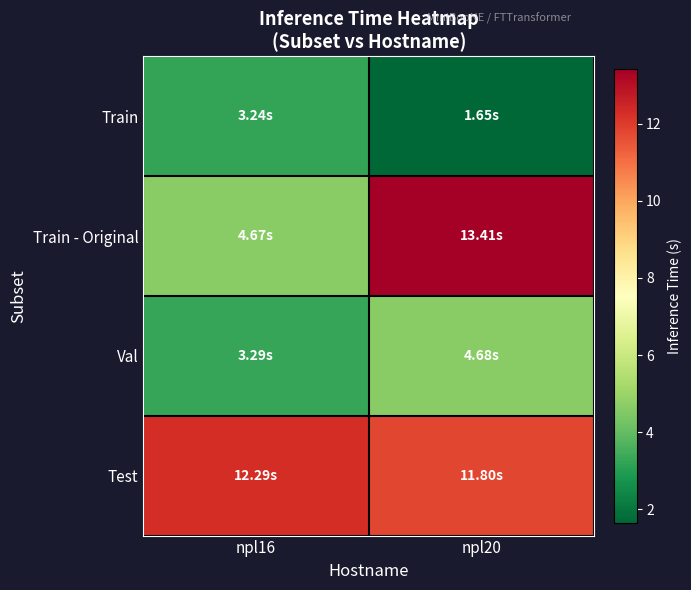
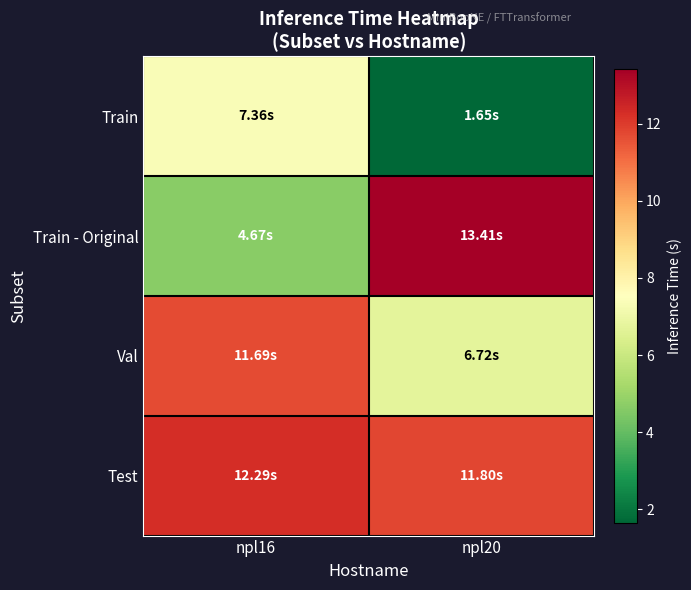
Train, npl16: 3.24s -> 7.36s
Val, npl16: 3.29s -> 11.69s
Val, npl20: 4.68s -> 6.72s
